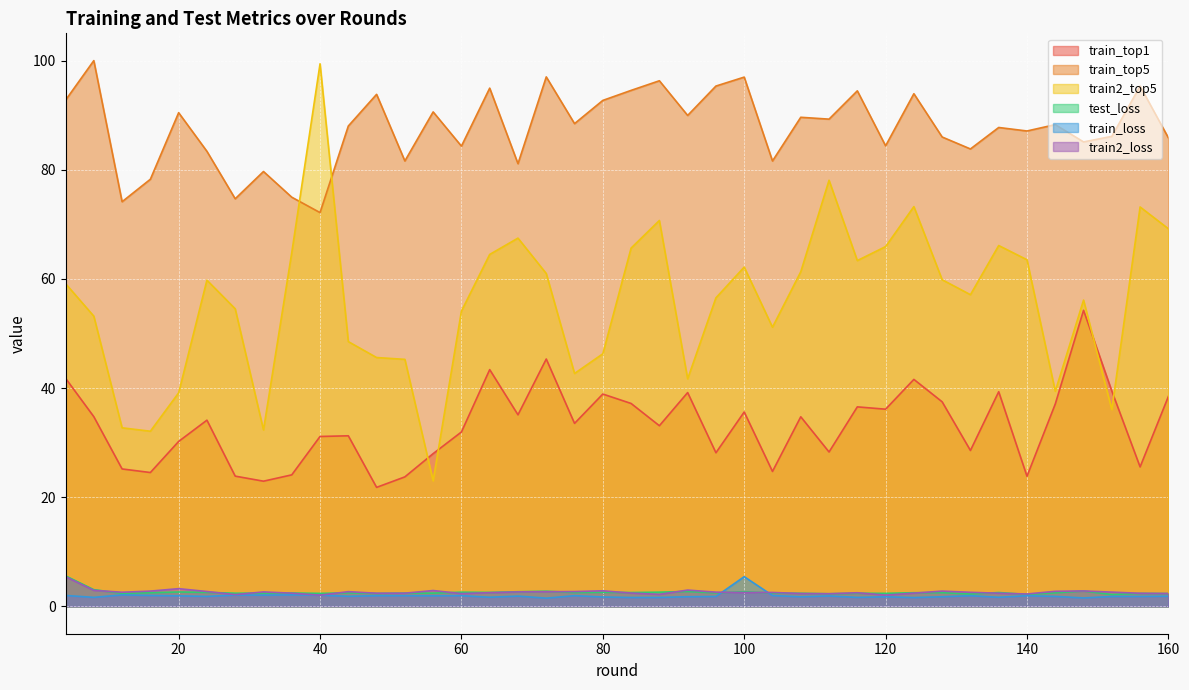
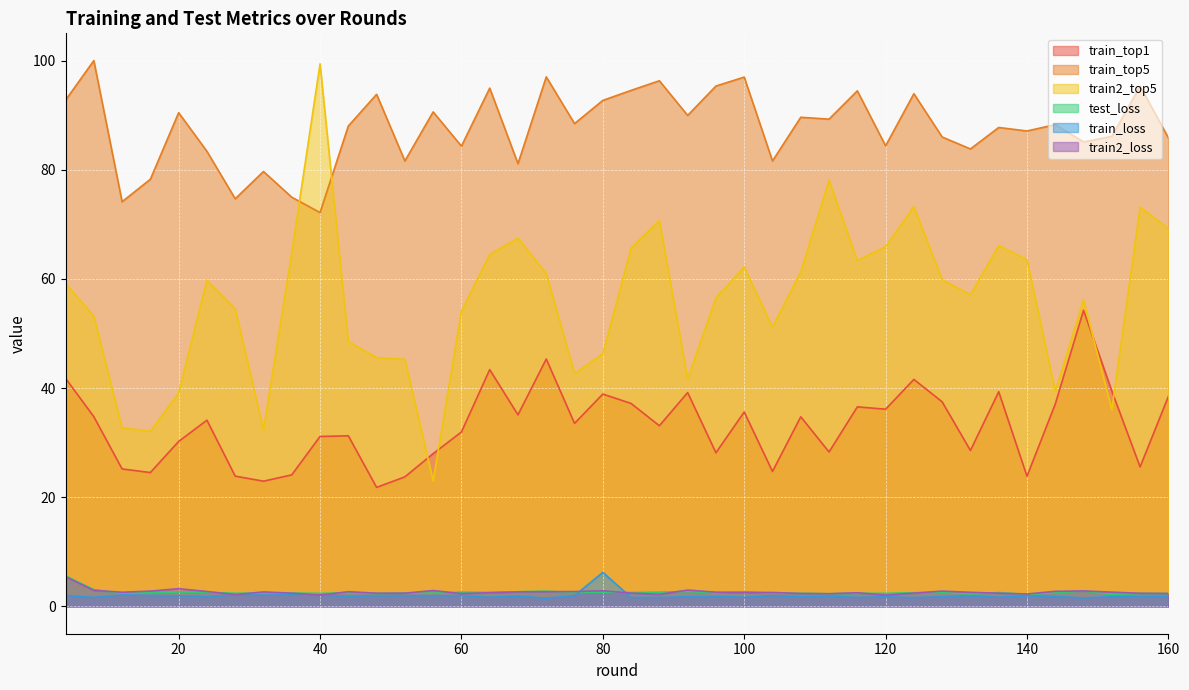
train_loss, 80: 2 -> 6
train_loss, 100: 5 -> 2
